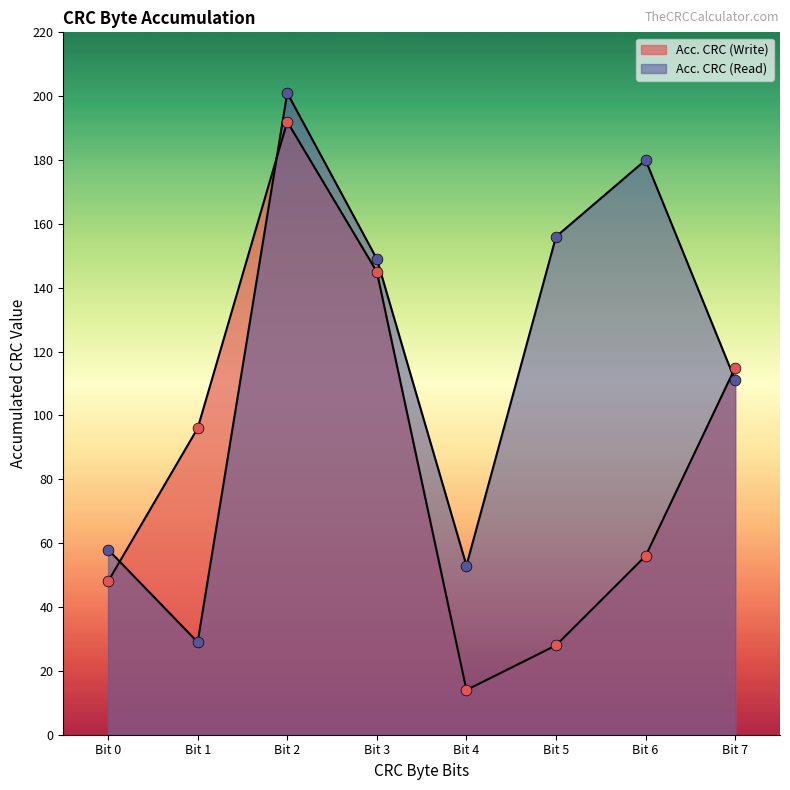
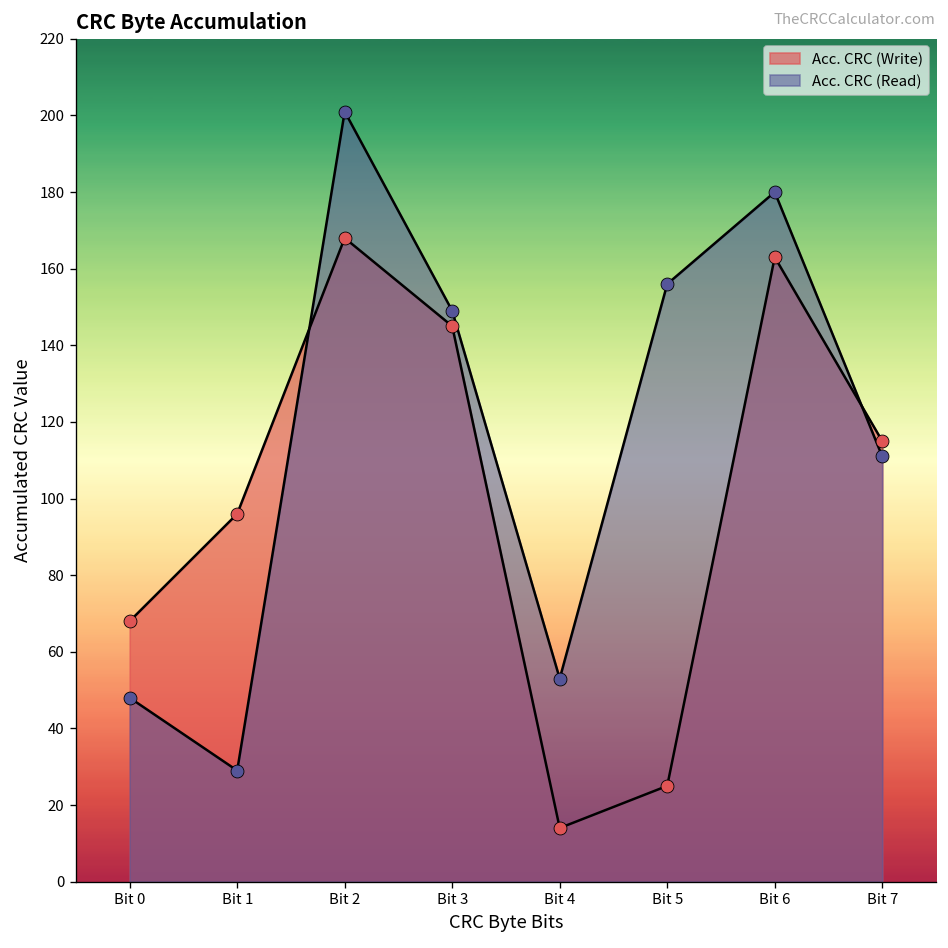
Acc. CRC (Write), Bit 0: 48 -> 68
Acc. CRC (Read), Bit 0: 58 -> 48
Acc. CRC (Write), Bit 2: 192 -> 168
Acc. CRC (Write), Bit 5: 28 -> 25
Acc. CRC (Write), Bit 6: 56 -> 163
